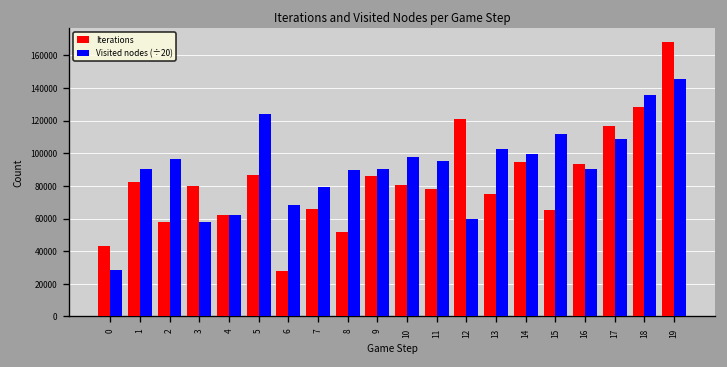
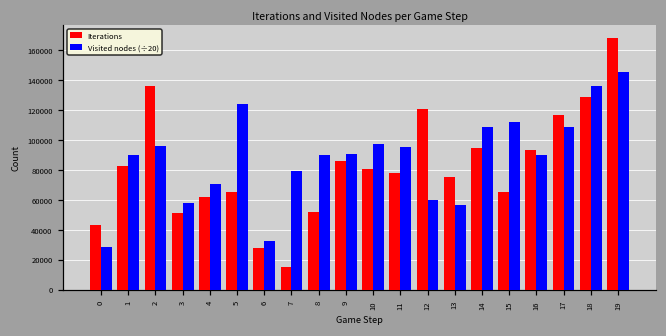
Iterations, 2: 58000 -> 136000
Iterations, 3: 80000 -> 51000
Visited nodes (÷20), 4: 62000 -> 70000
Iterations, 5: 86000 -> 65000
Visited nodes (÷20), 6: 68000 -> 32000
Iterations, 7: 66000 -> 15000
Visited nodes (÷20), 13: 103000 -> 57000
Visited nodes (÷20), 14: 99000 -> 108000
